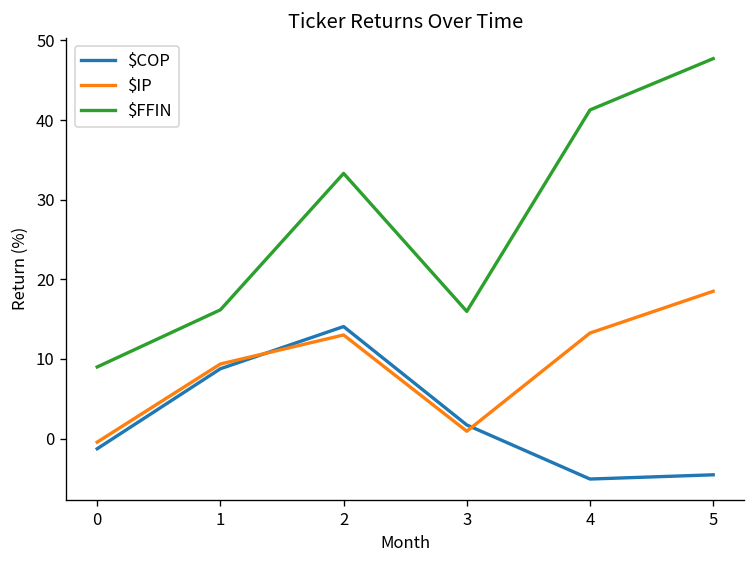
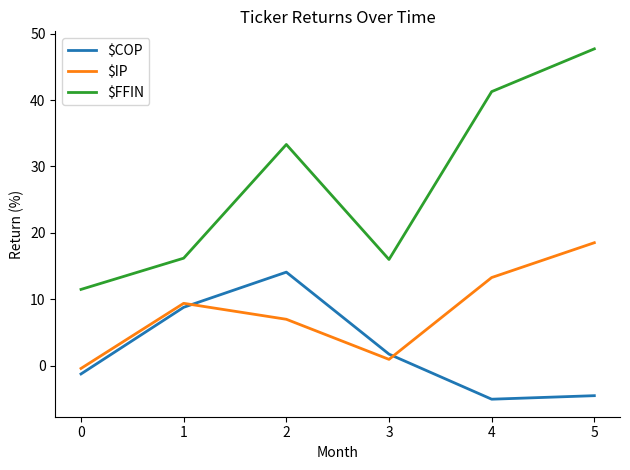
$FFIN, 0: 9 -> 11
$IP, 2: 13 -> 7
